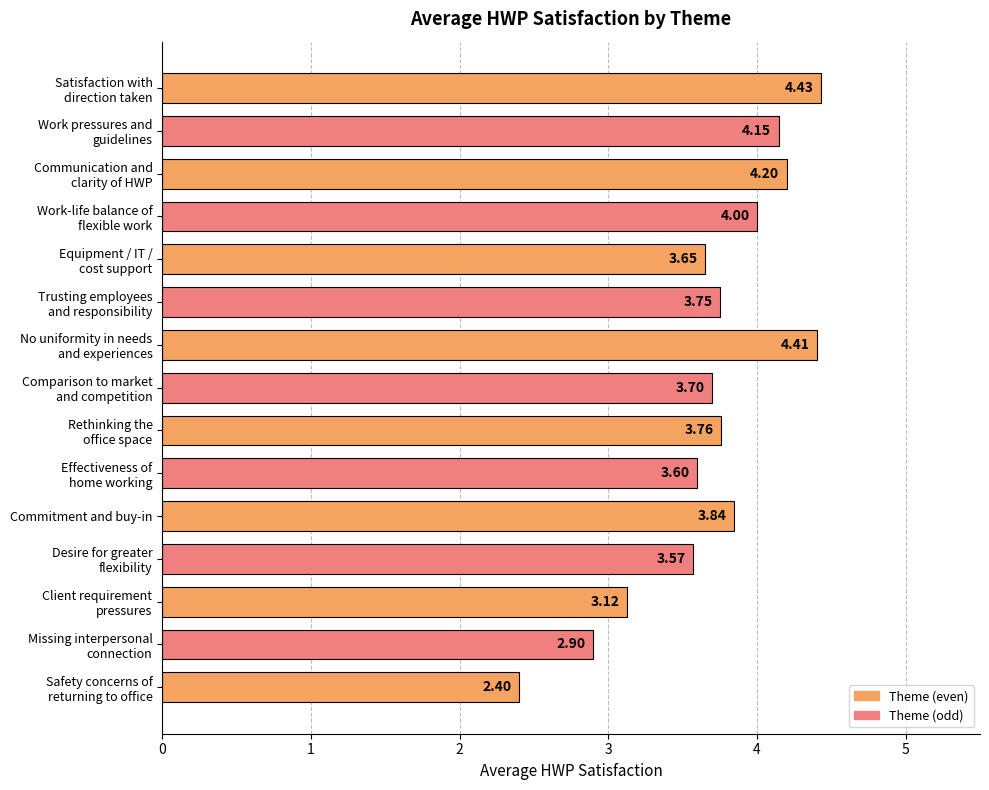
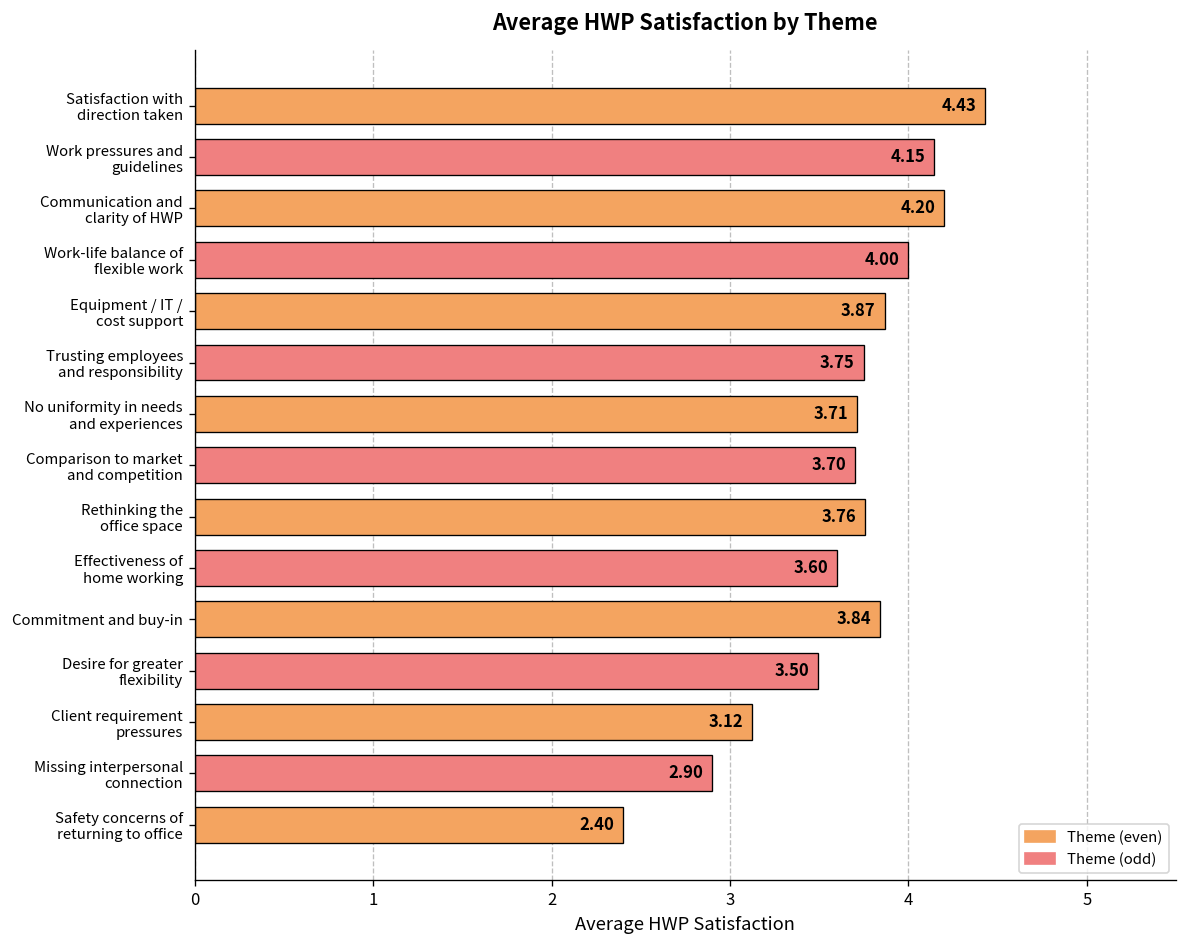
Equipment / IT / cost support: 3.65 -> 3.87
No uniformity in needs and experiences: 4.41 -> 3.71
Desire for greater flexibility: 3.57 -> 3.50
